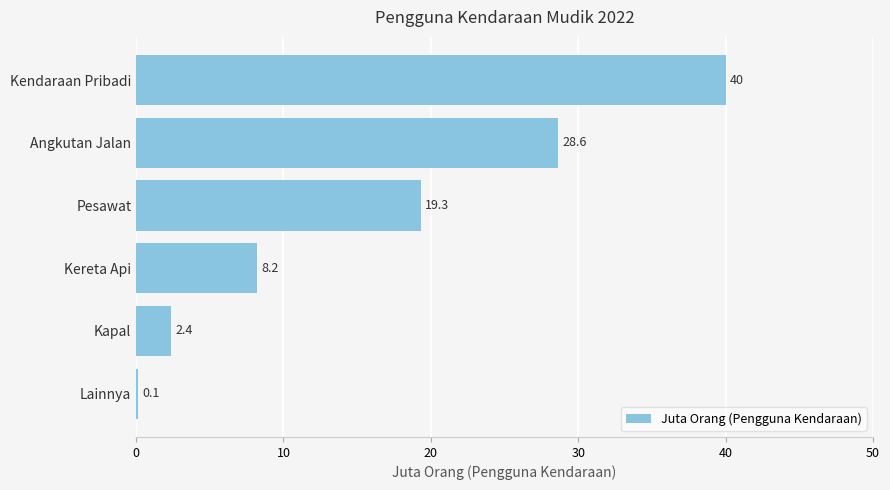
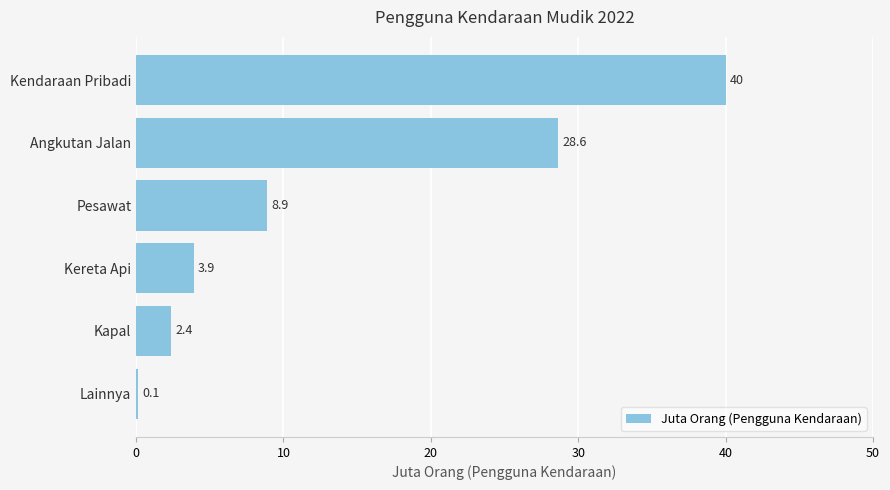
Pesawat: 19.3 -> 8.9
Kereta Api: 8.2 -> 3.9
